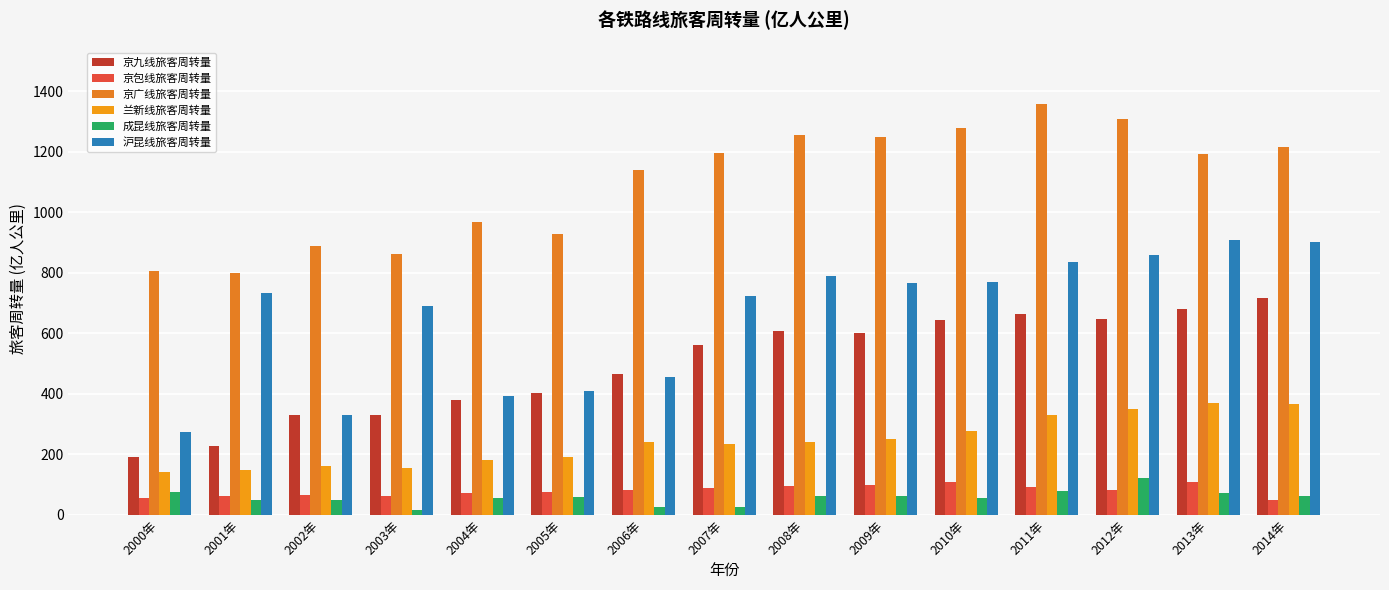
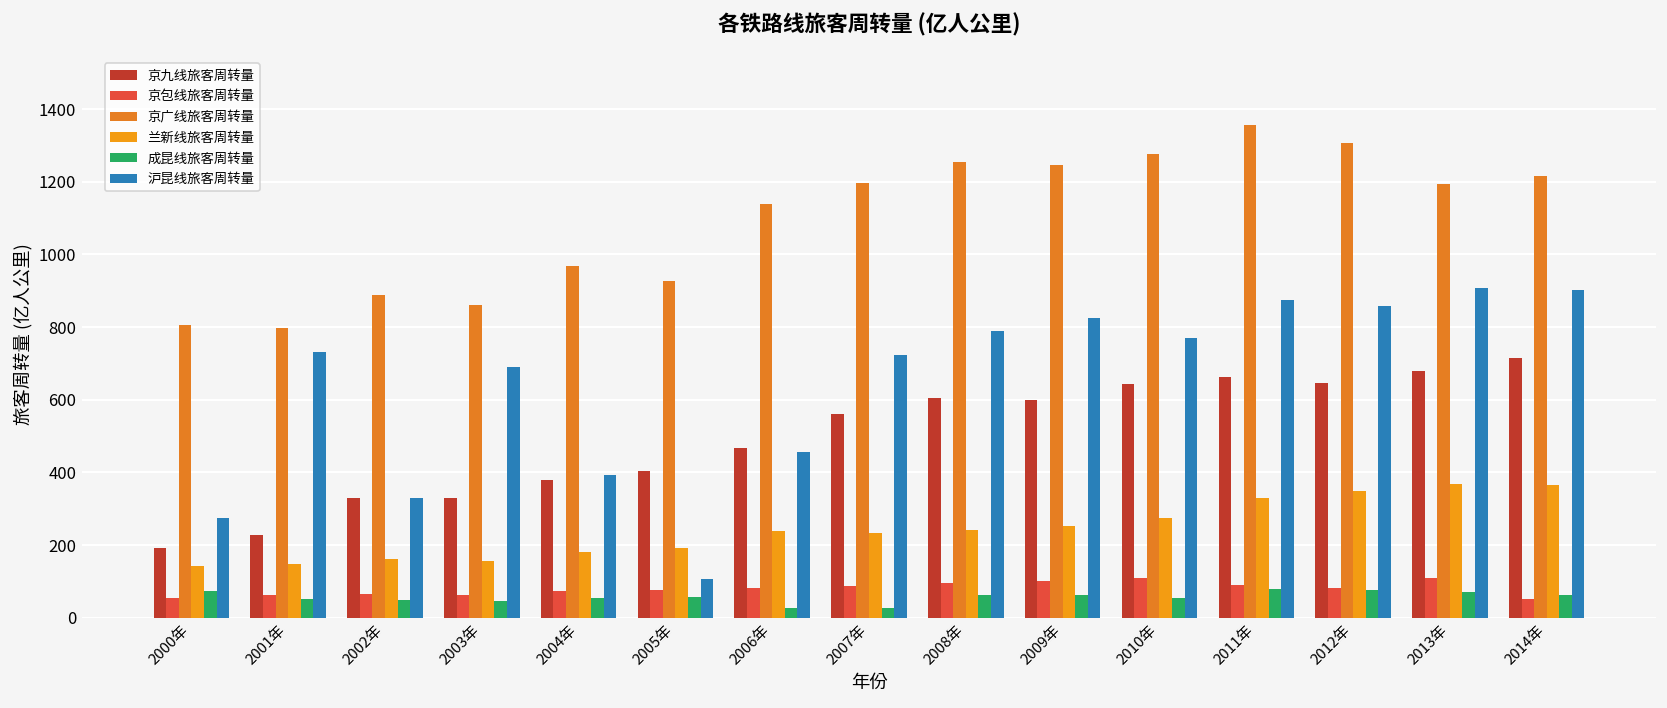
成昆线旅客周转量, 2003年: 10 -> 50
沪昆线旅客周转量, 2005年: 410 -> 110
沪昆线旅客周转量, 2009年: 770 -> 820
沪昆线旅客周转量, 2011年: 840 -> 870
成昆线旅客周转量, 2012年: 120 -> 80
